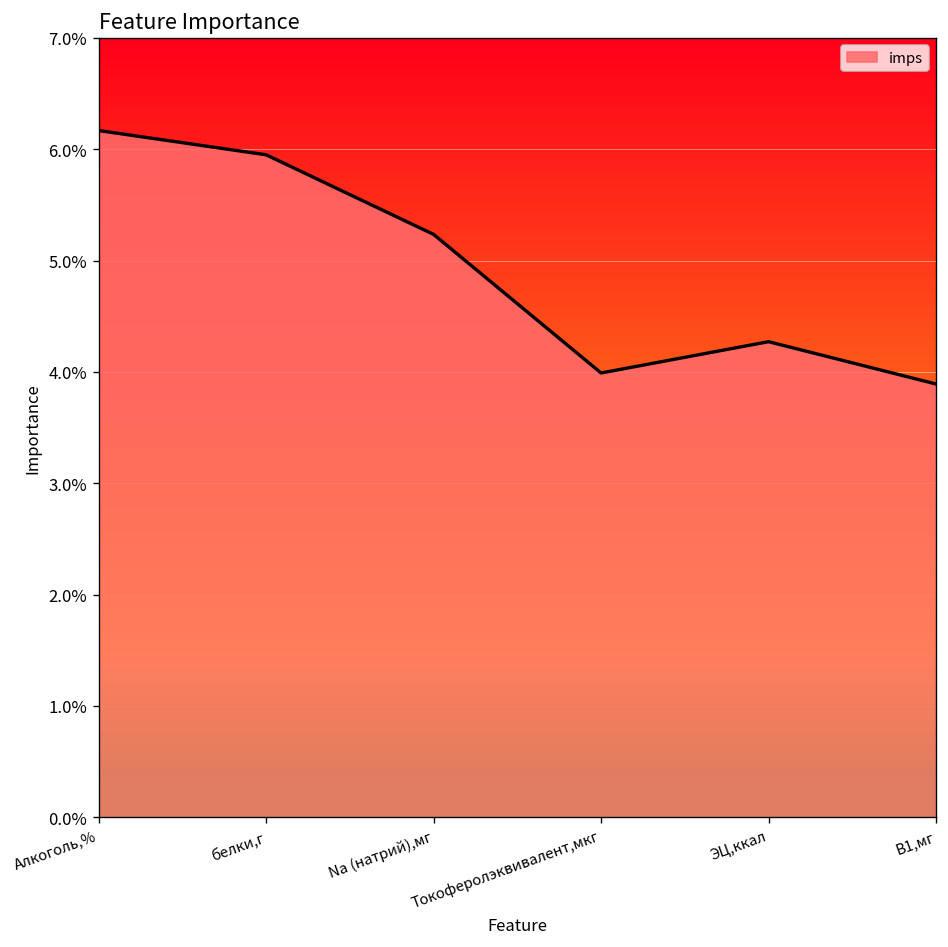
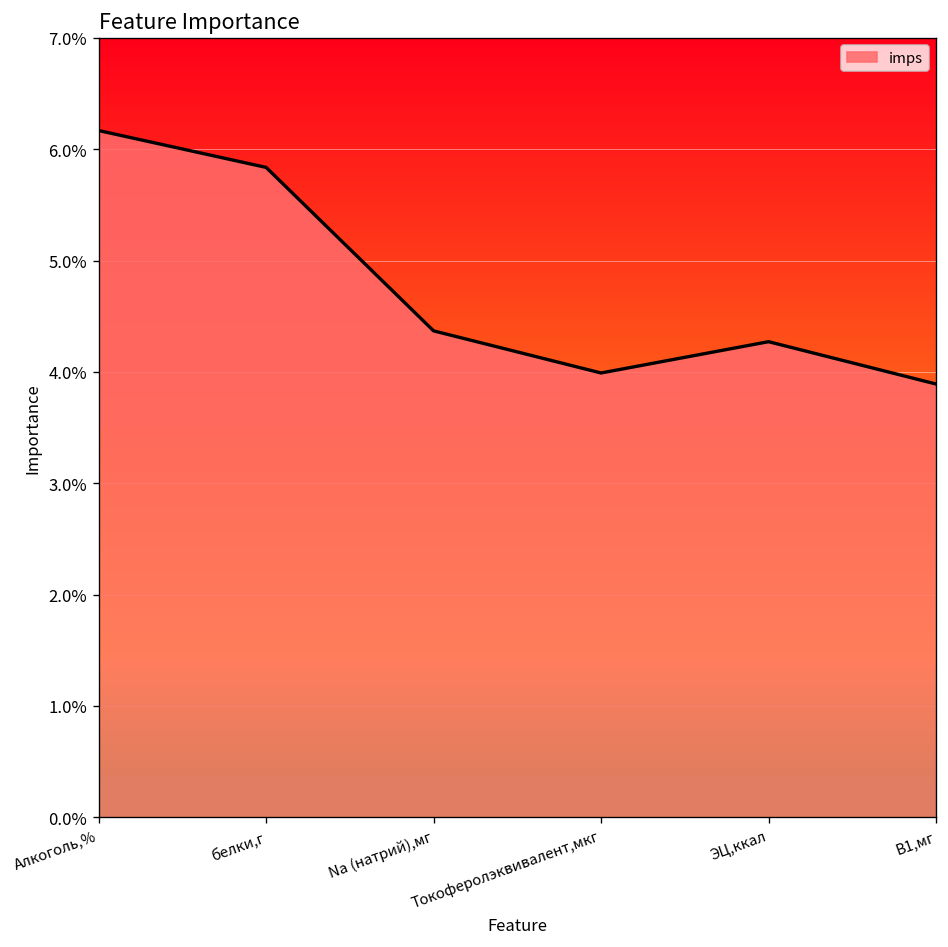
белки,г: 5.9% -> 5.8%
Na (натрий),мг: 5.2% -> 4.4%
